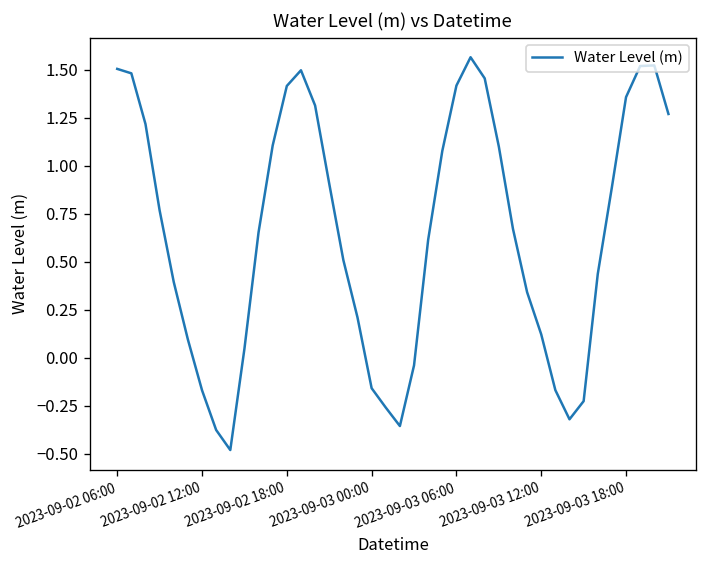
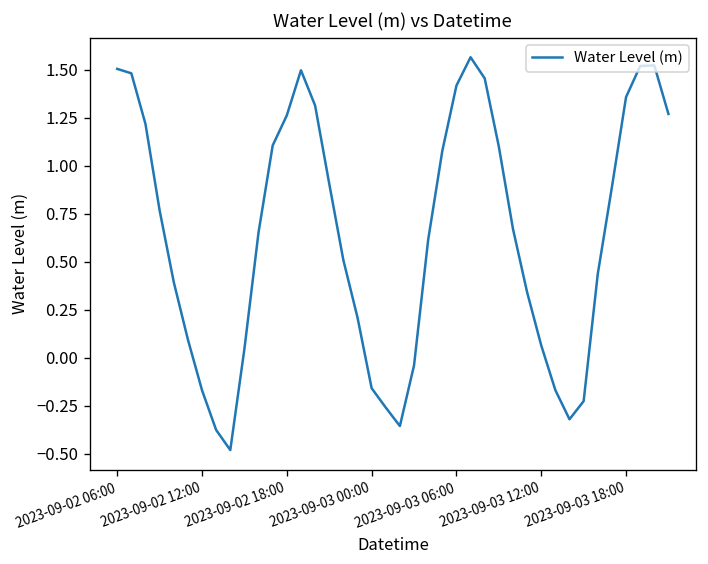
2023-09-02 18:00: 1.41 -> 1.26
2023-09-03 12:00: 0.12 -> 0.06
